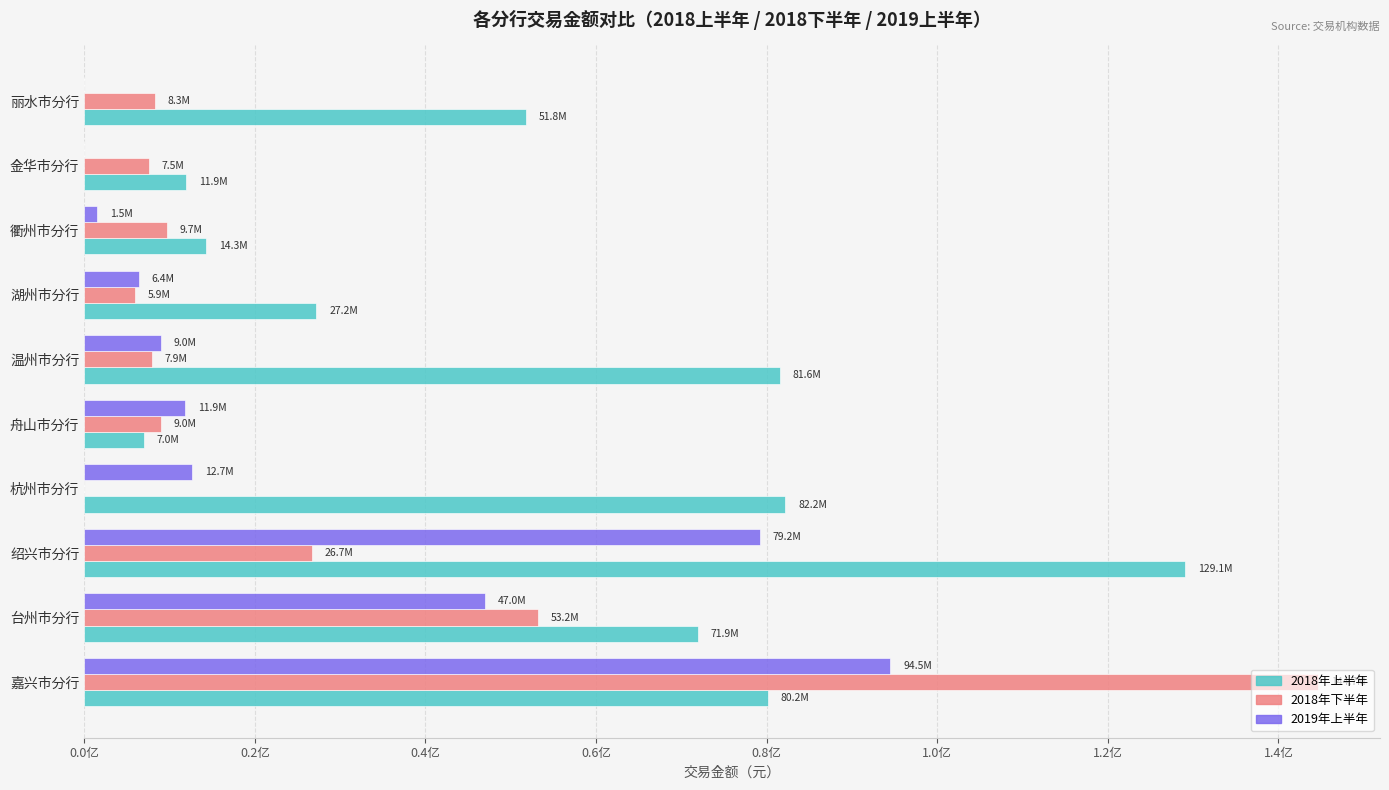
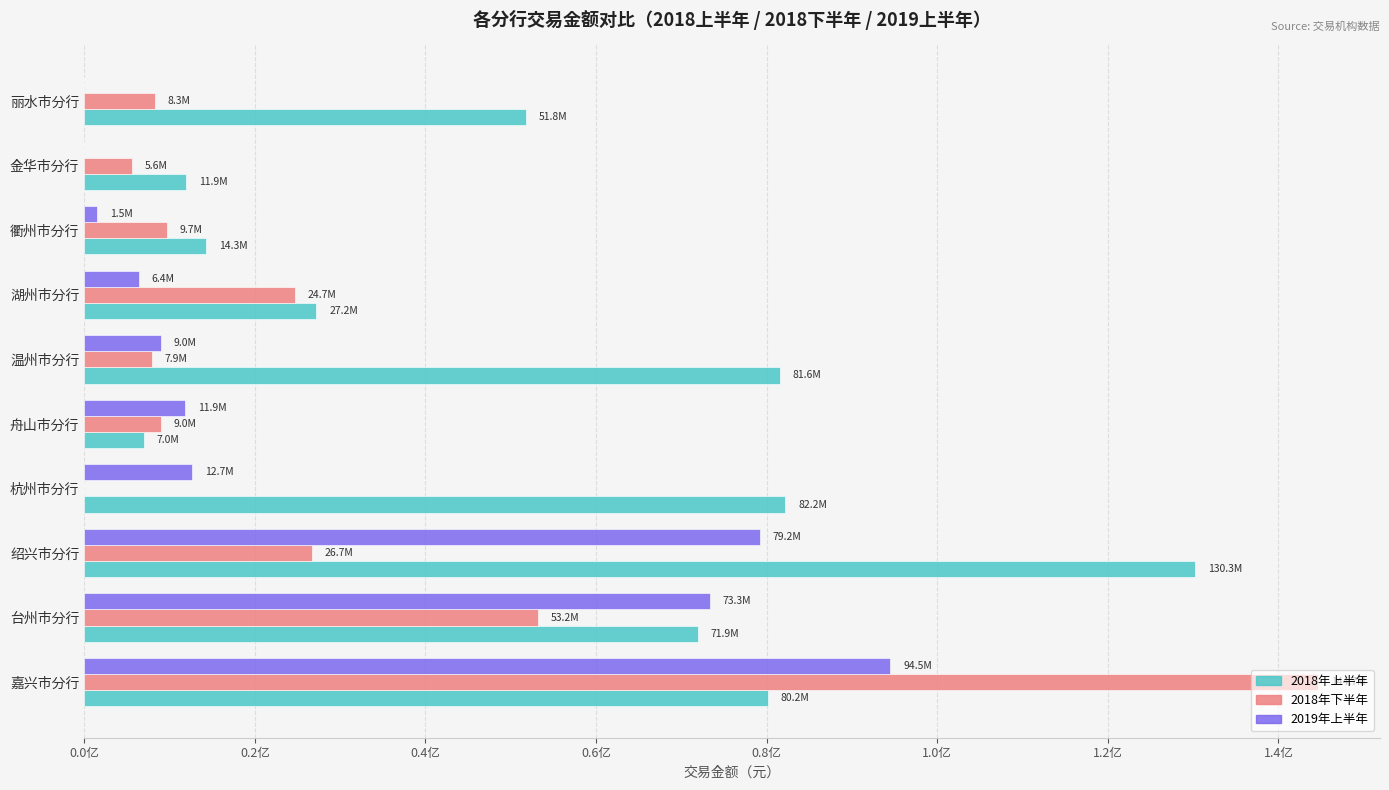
2018年下半年, 金华市分行: 7.5M -> 5.6M
2018年下半年, 湖州市分行: 5.9M -> 24.7M
2018年上半年, 绍兴市分行: 129.1M -> 130.3M
2019年上半年, 台州市分行: 47.0M -> 73.3M
